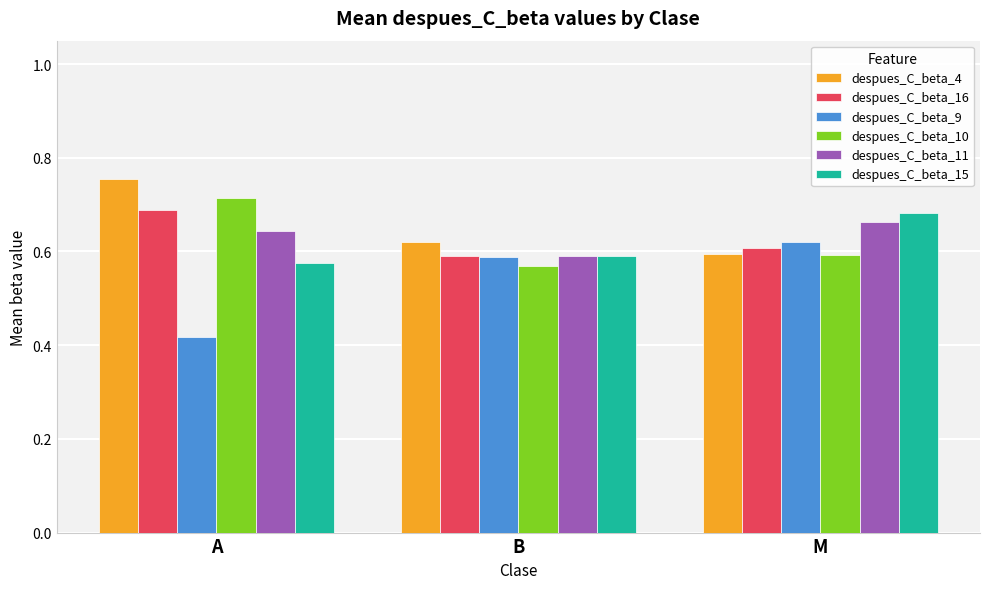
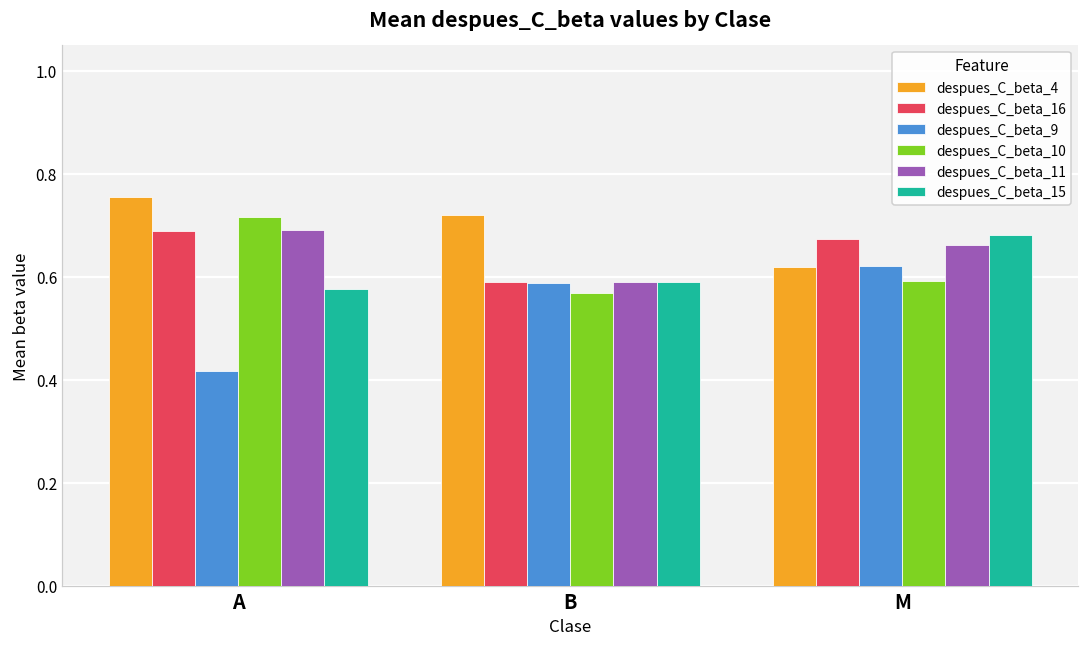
despues_C_beta_11, A: 0.64 -> 0.69
despues_C_beta_4, B: 0.62 -> 0.72
despues_C_beta_4, M: 0.60 -> 0.62
despues_C_beta_16, M: 0.61 -> 0.67
